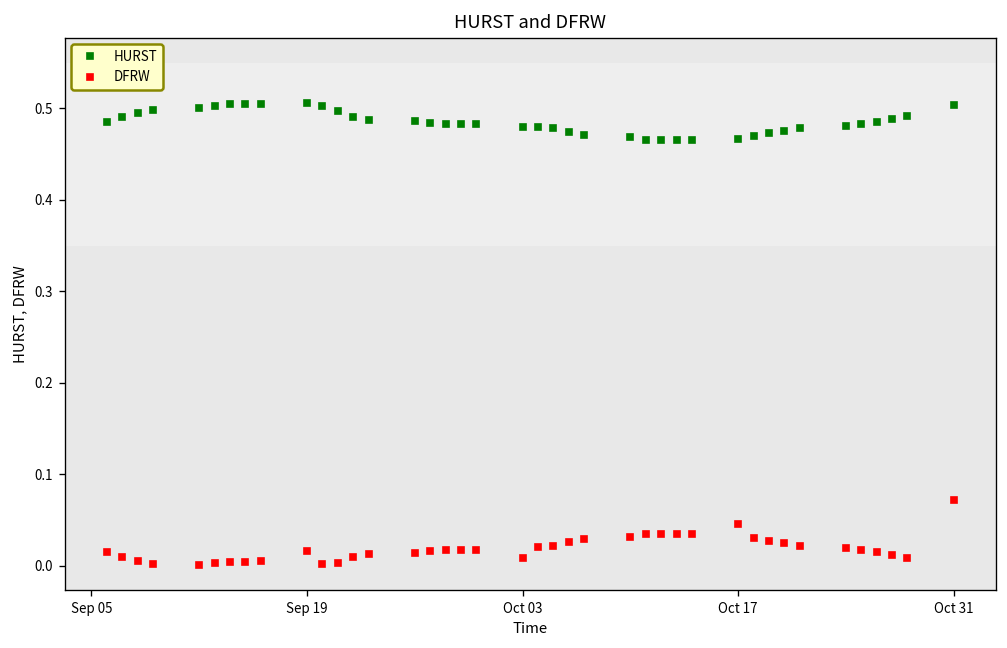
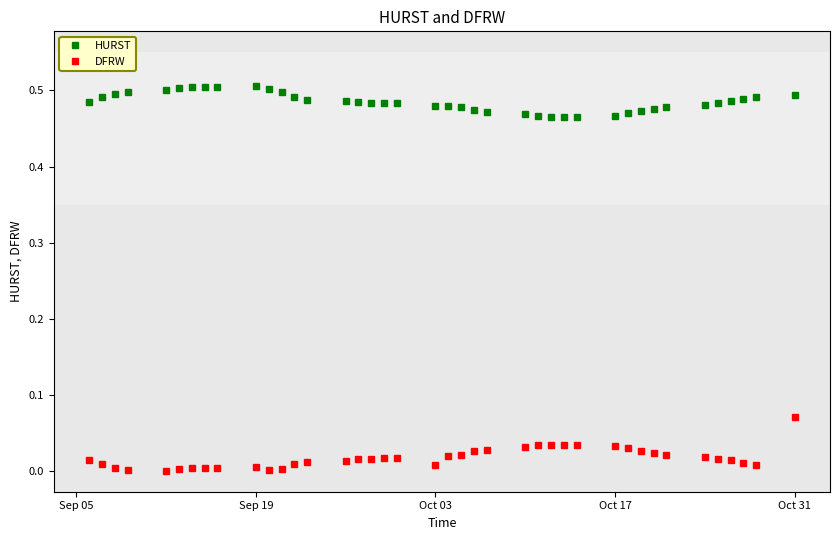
DFRW, Sep 19: 0.02 -> 0.01
DFRW, Oct 17: 0.05 -> 0.03
HURST, Oct 31: 0.50 -> 0.49
